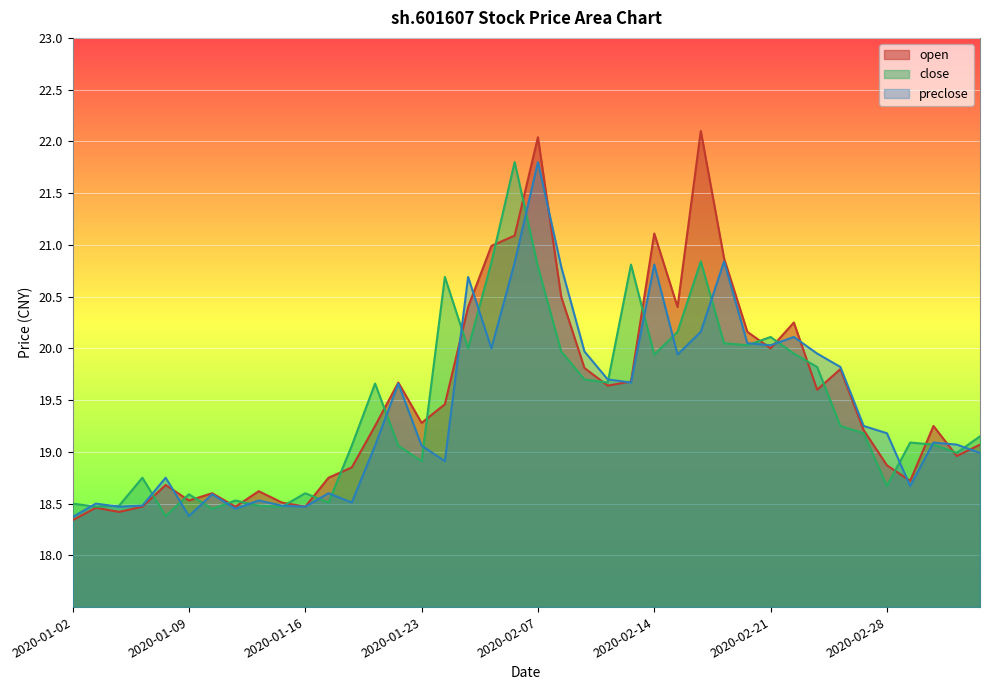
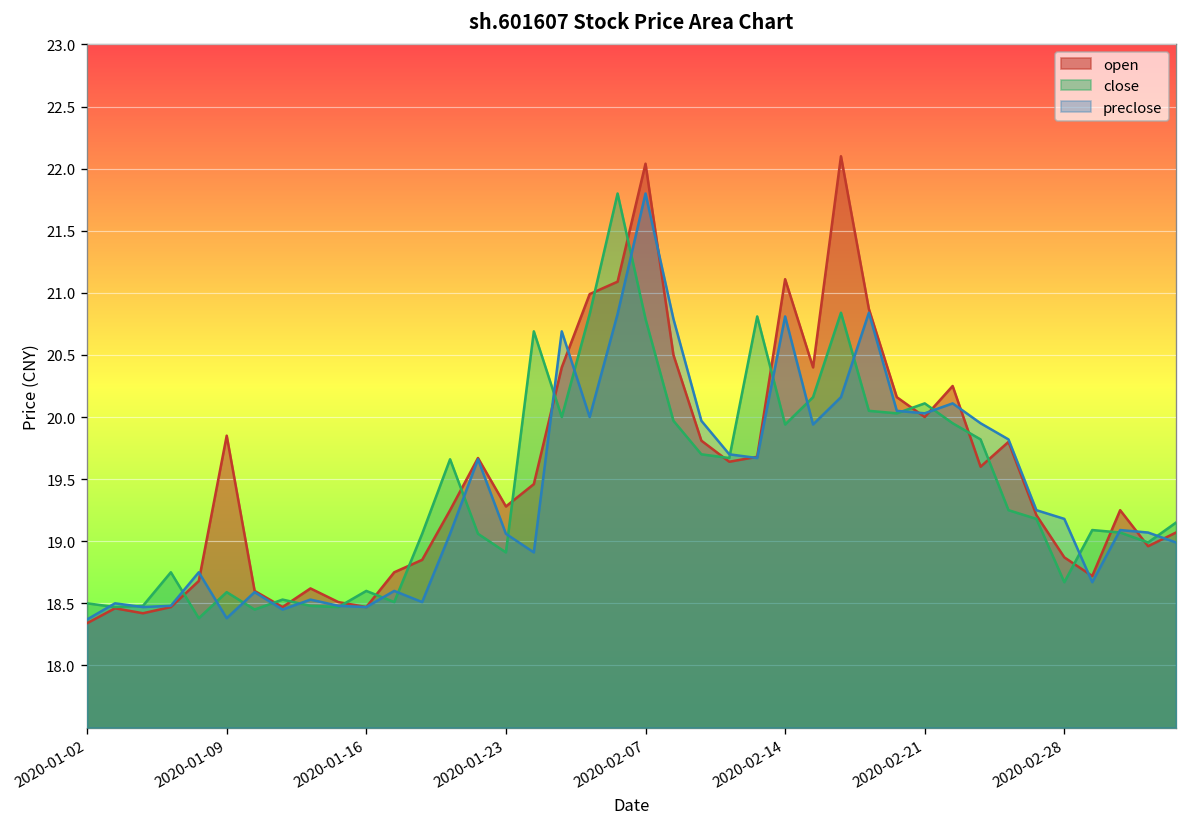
open, 2020-01-09: 18.53 -> 19.85
